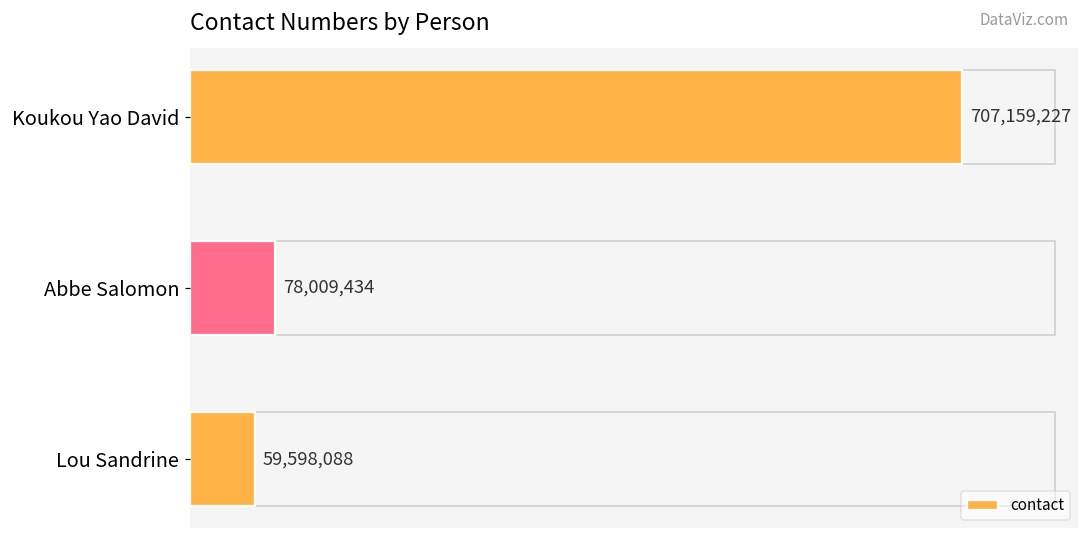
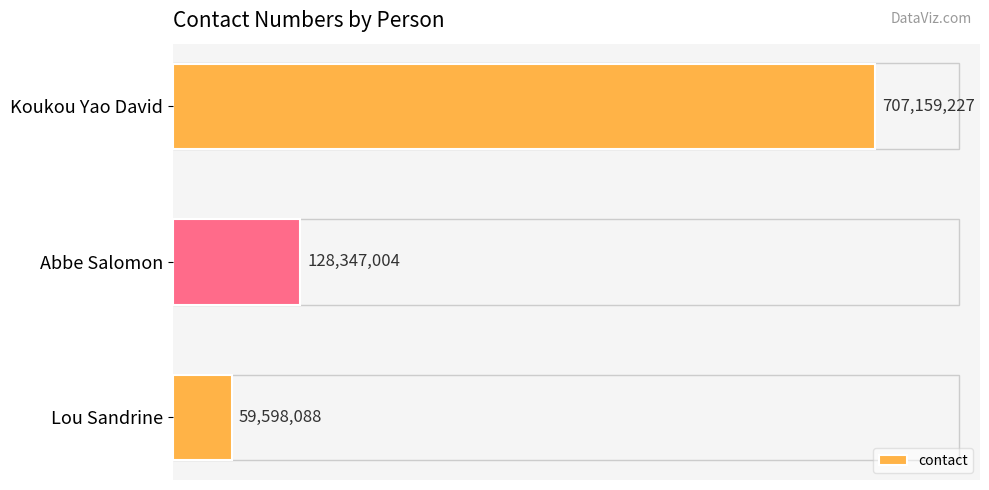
Abbe Salomon: 78,009,434 -> 128,347,004
